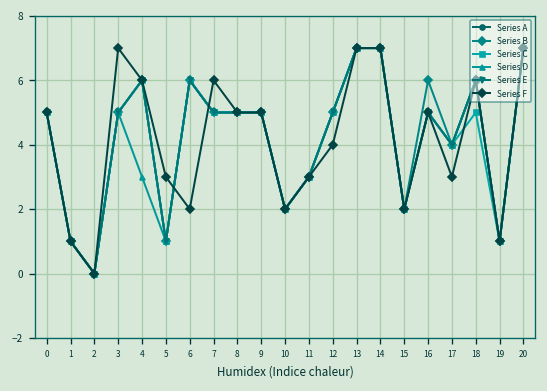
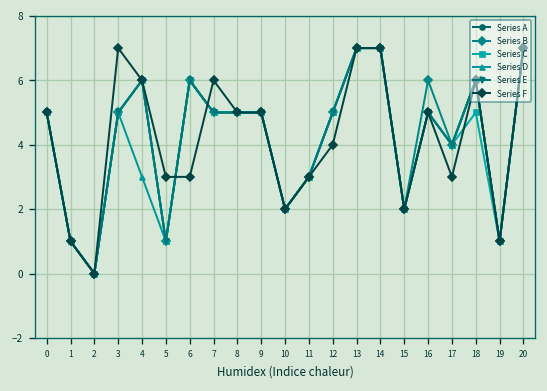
Series F, 6: 2 -> 3
